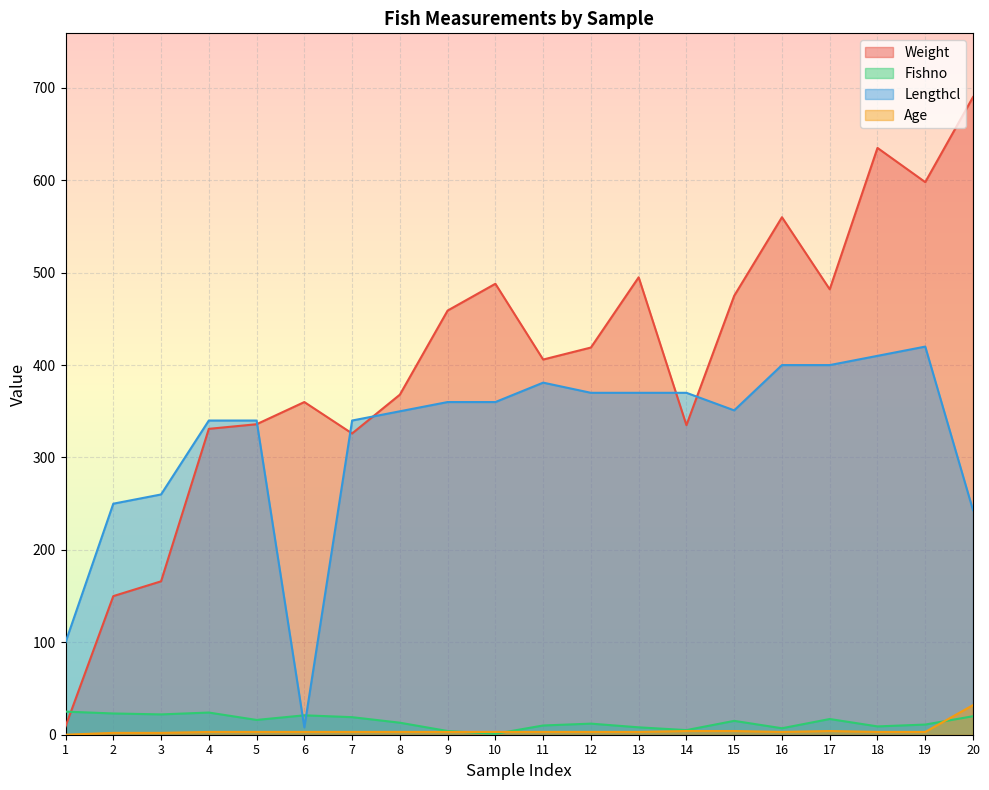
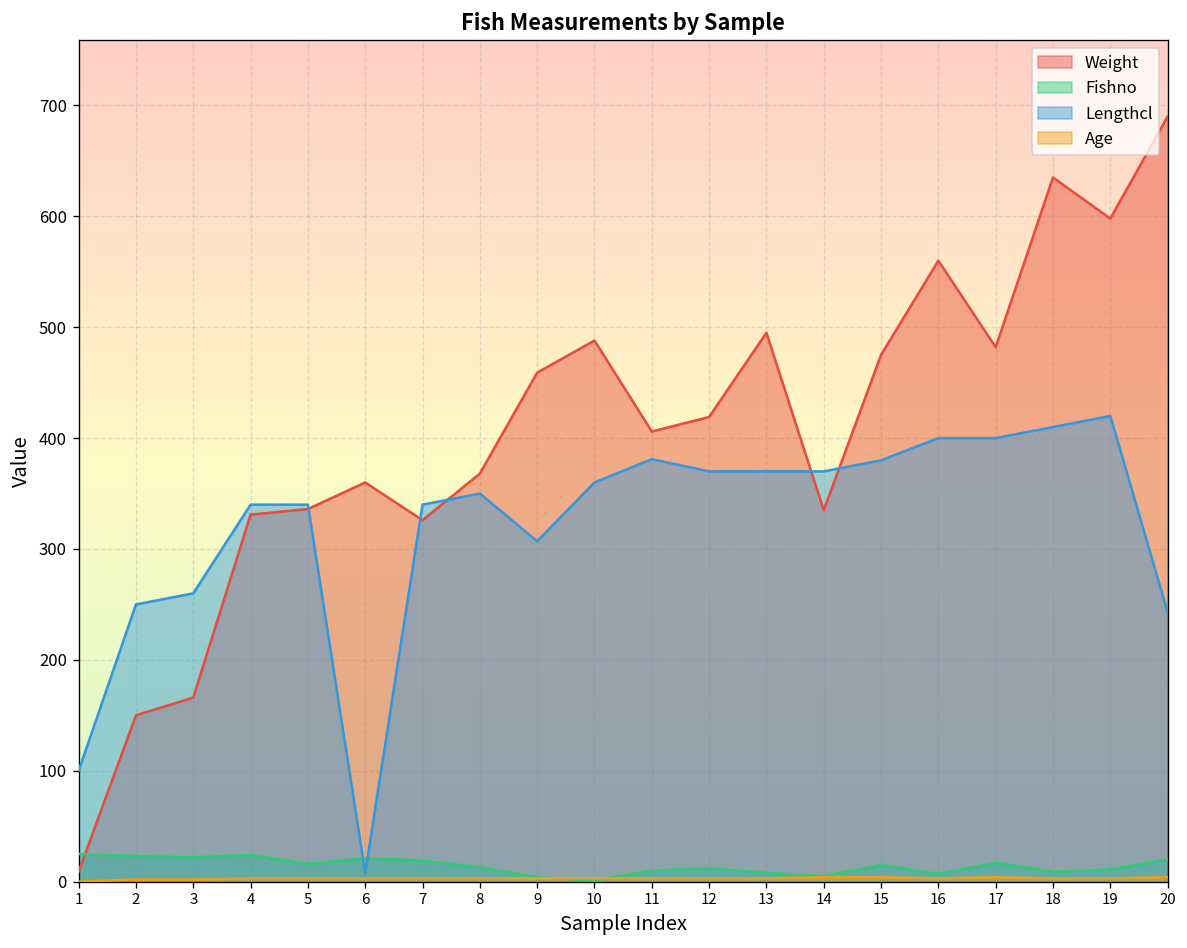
Lengthcl, 9: 360 -> 310
Lengthcl, 15: 350 -> 380
Age, 20: 30 -> 0
